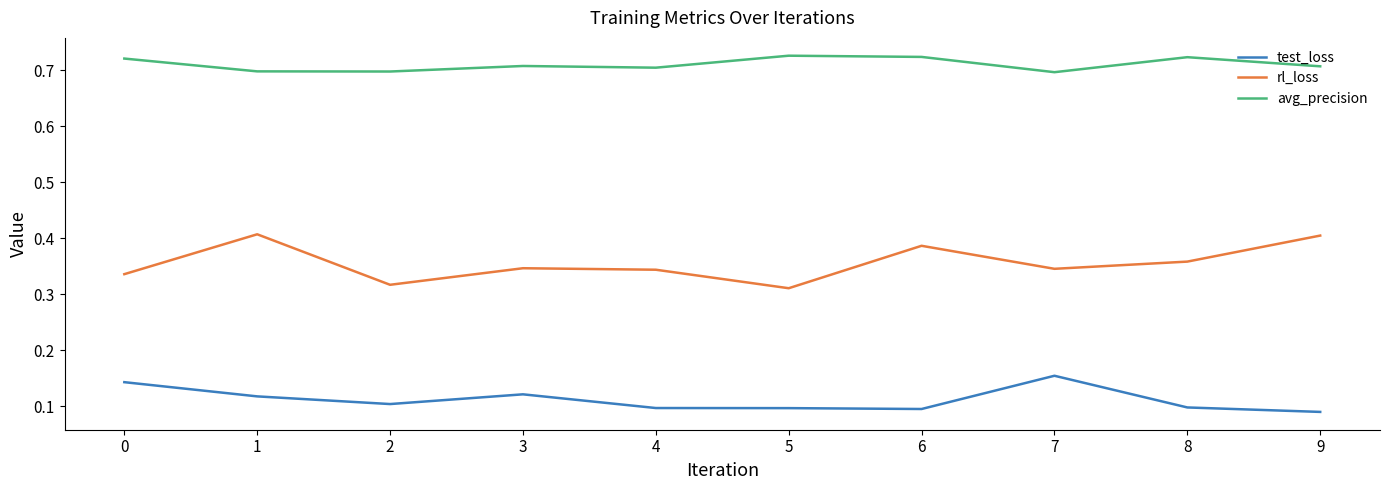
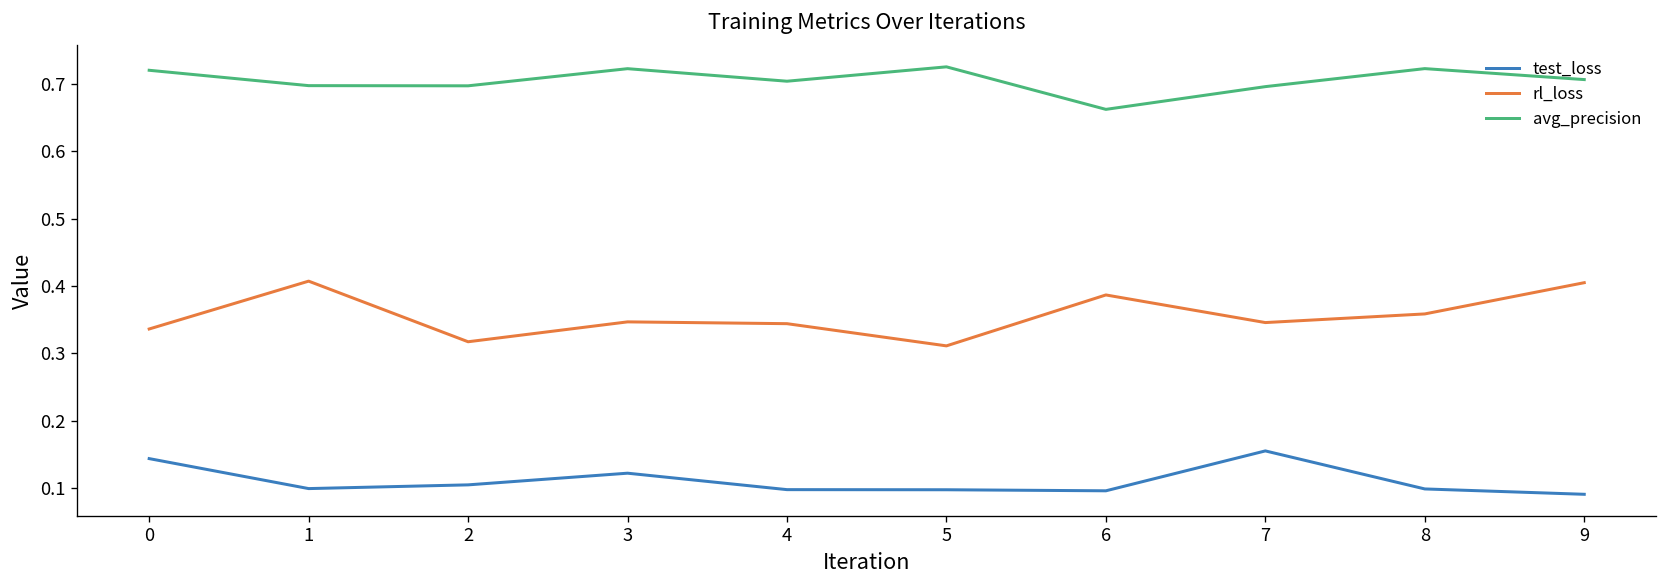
test_loss, 1: 0.12 -> 0.10
avg_precision, 3: 0.71 -> 0.72
avg_precision, 6: 0.72 -> 0.66
